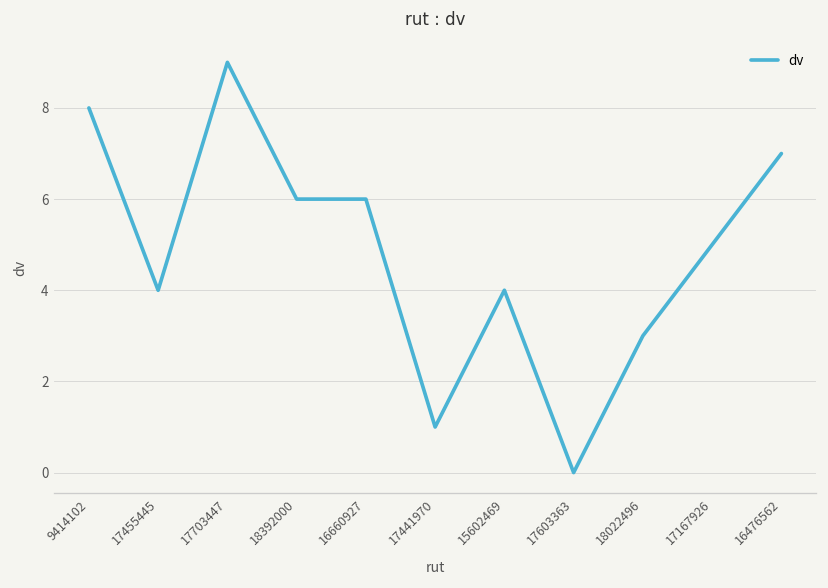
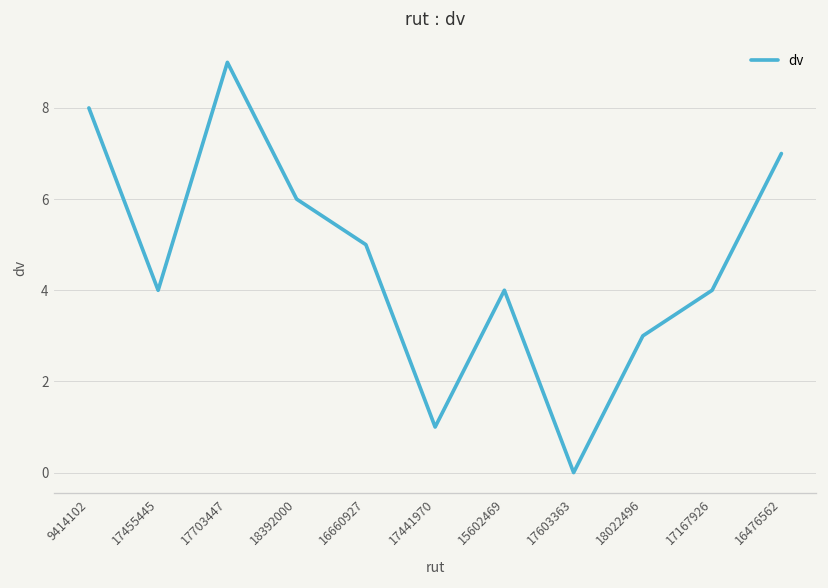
16660927: 6 -> 5
17167926: 5 -> 4
